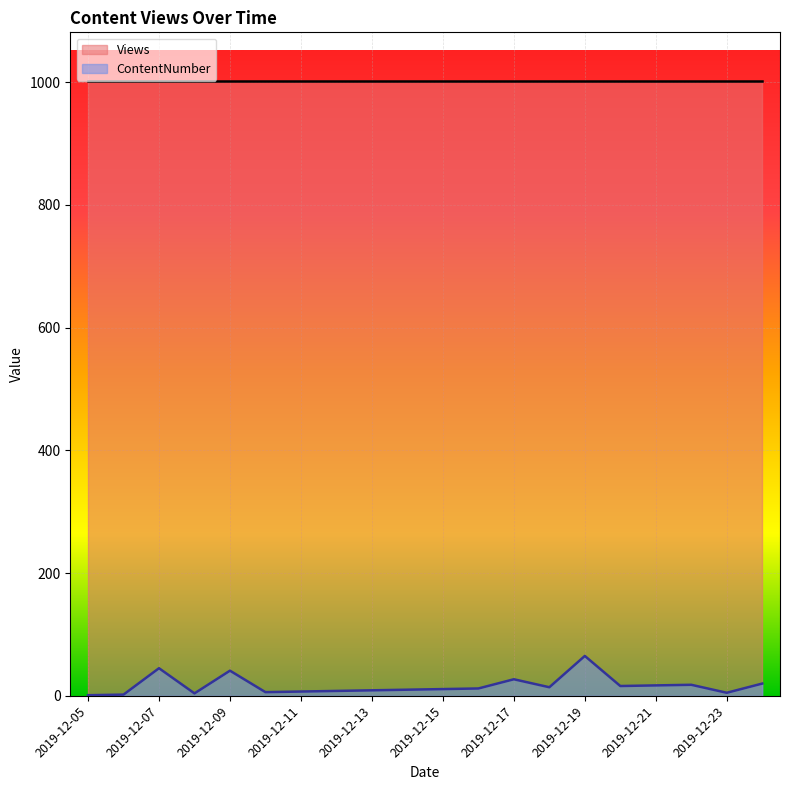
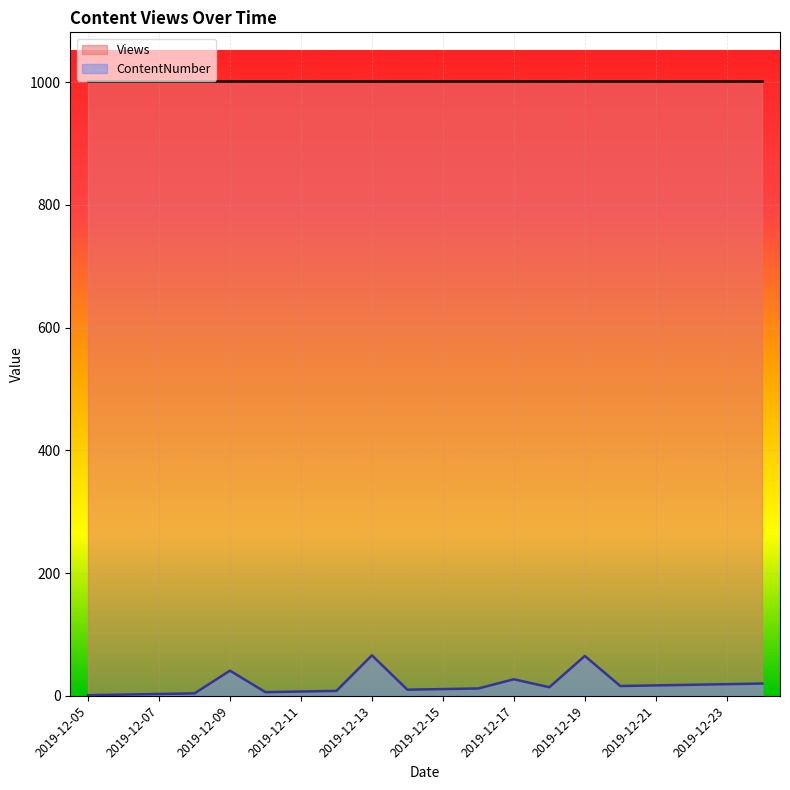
ContentNumber, 2019-12-07: 50 -> 0
ContentNumber, 2019-12-13: 10 -> 70
ContentNumber, 2019-12-23: 10 -> 20
